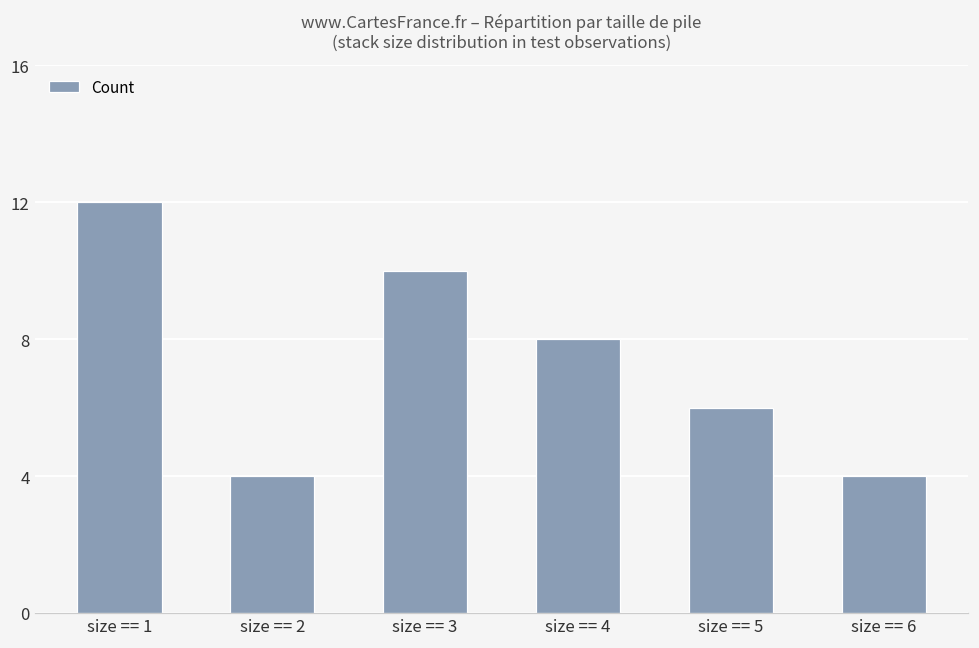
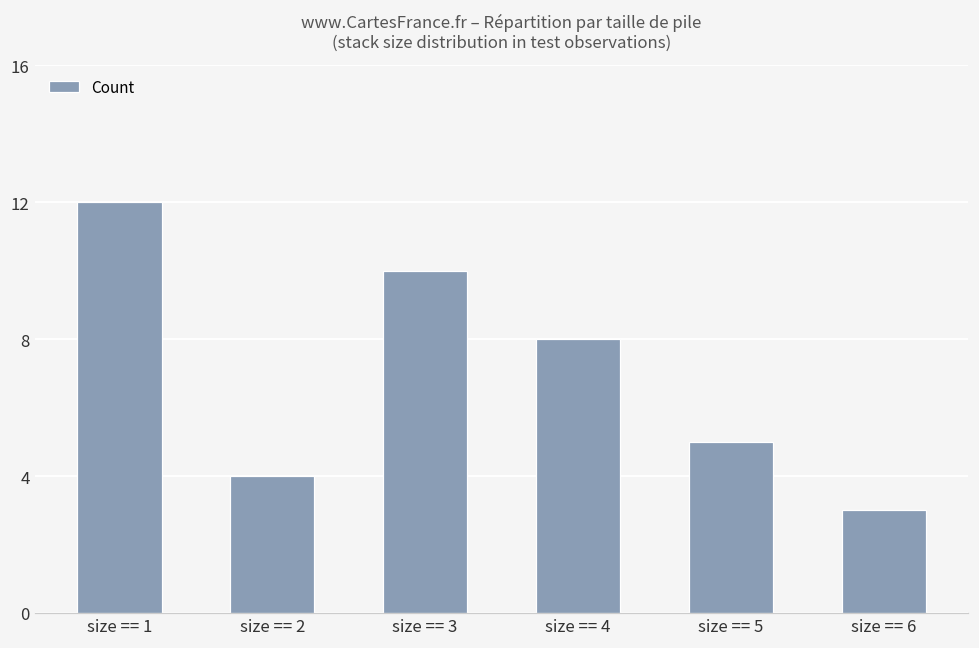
size == 5: 6 -> 5
size == 6: 4 -> 3
